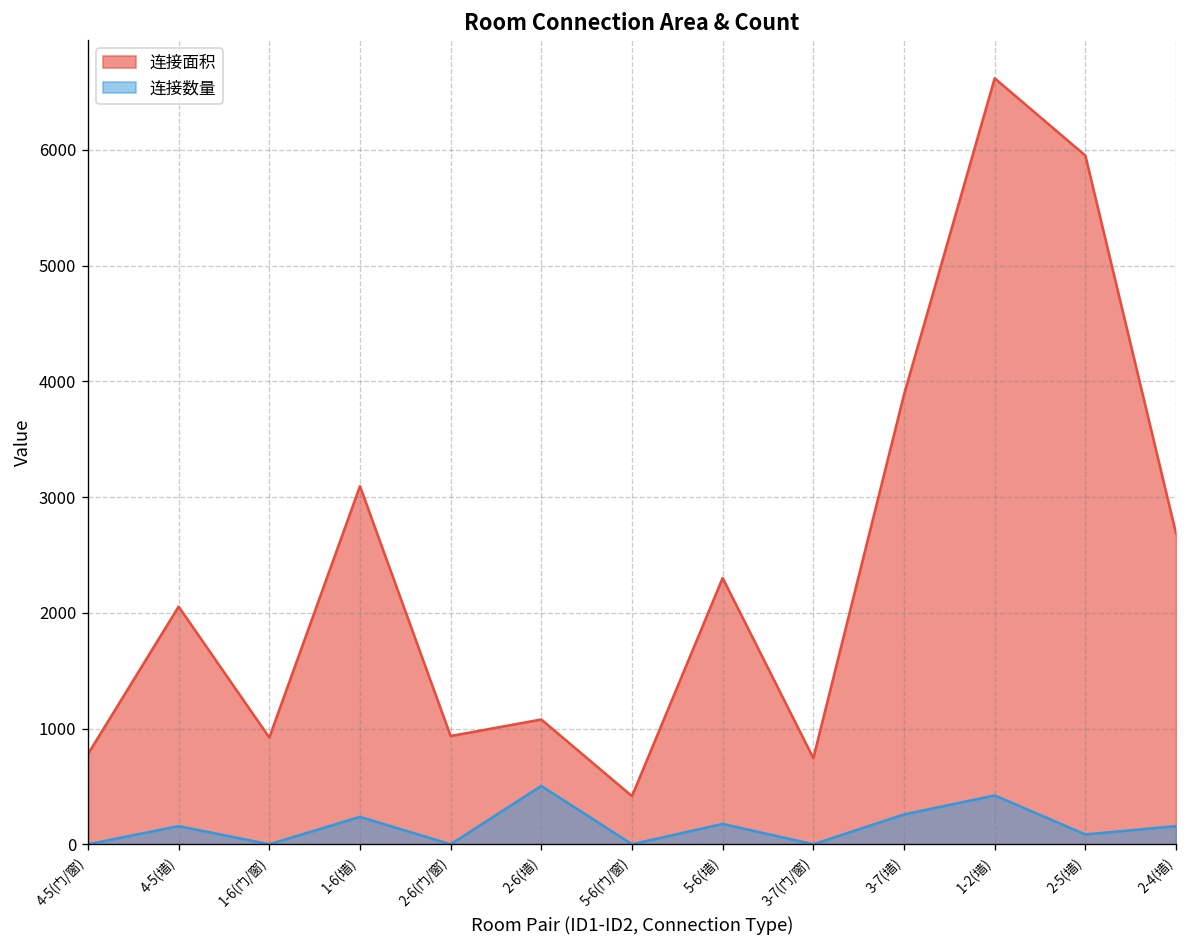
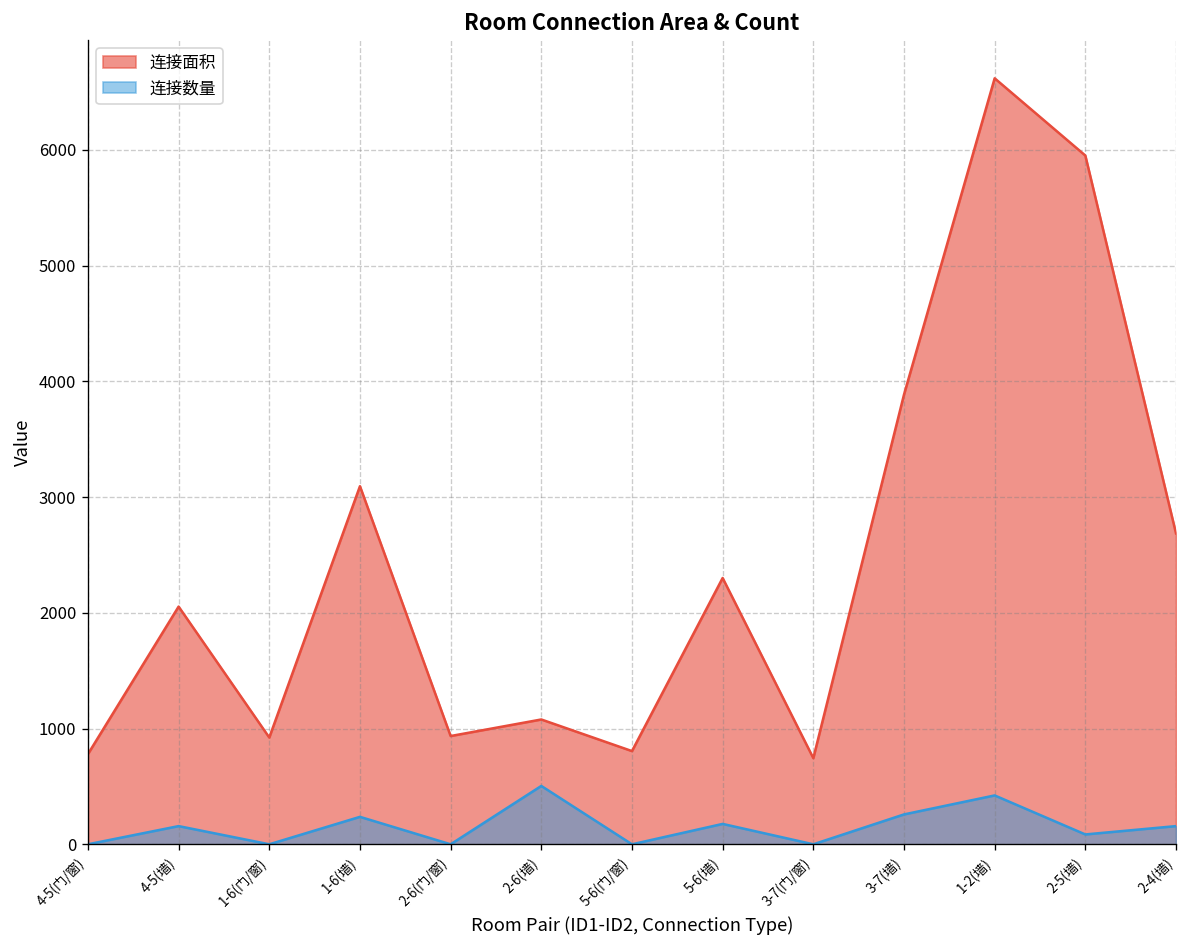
连接面积, 5-6(门/窗): 400 -> 800
